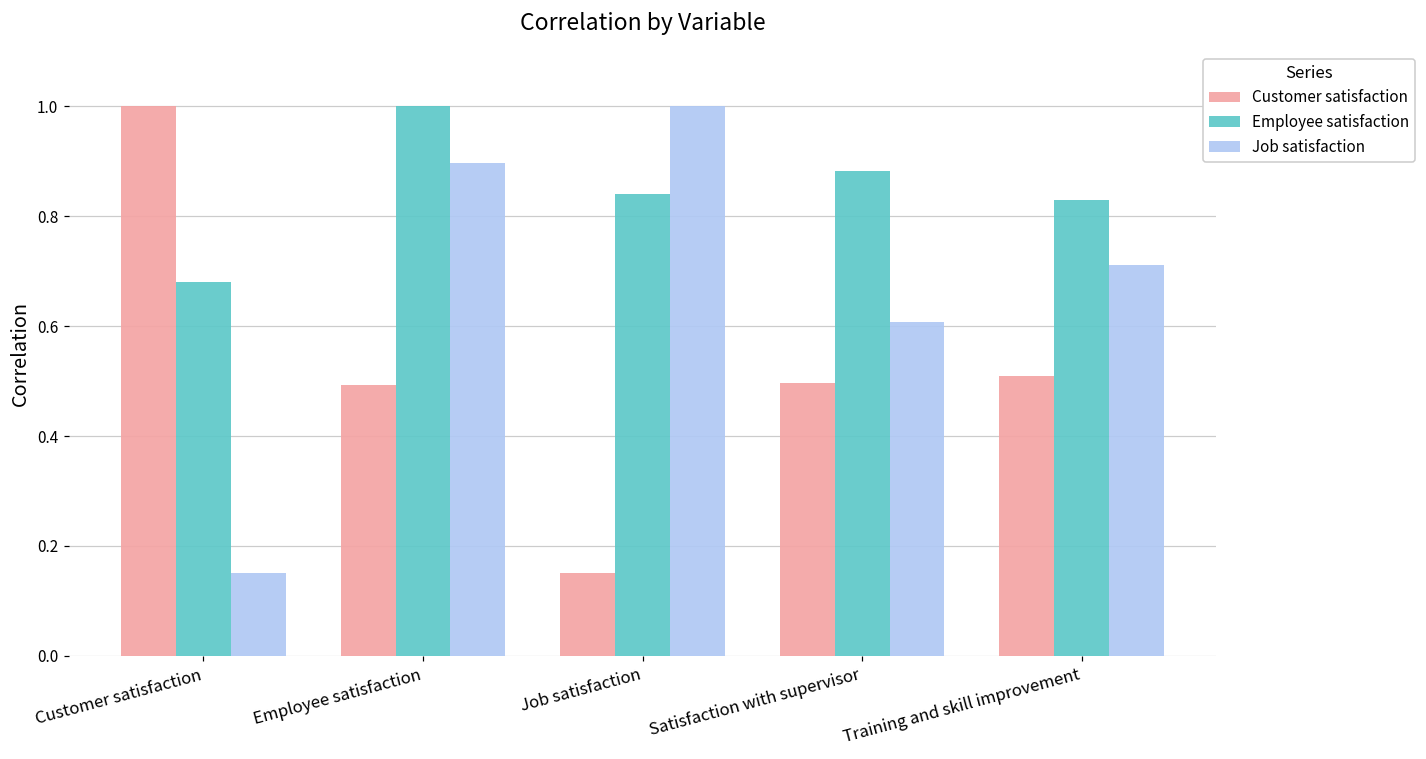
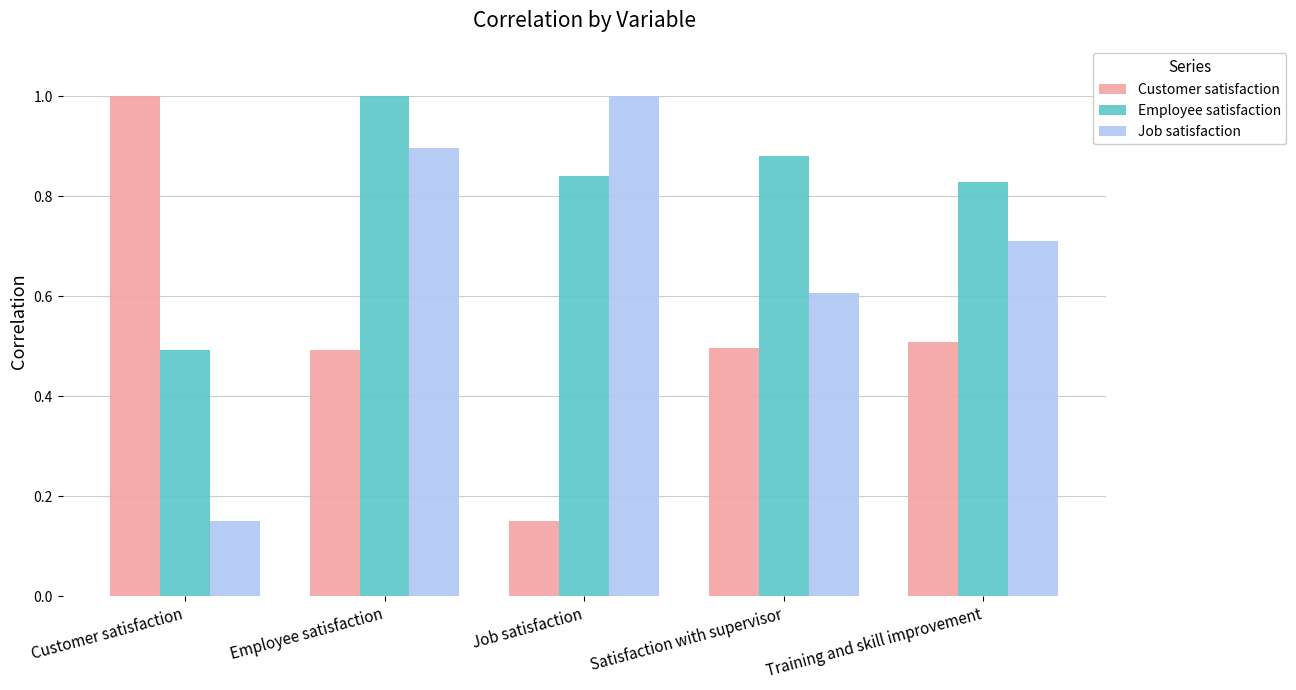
Employee satisfaction, Customer satisfaction: 0.68 -> 0.49
